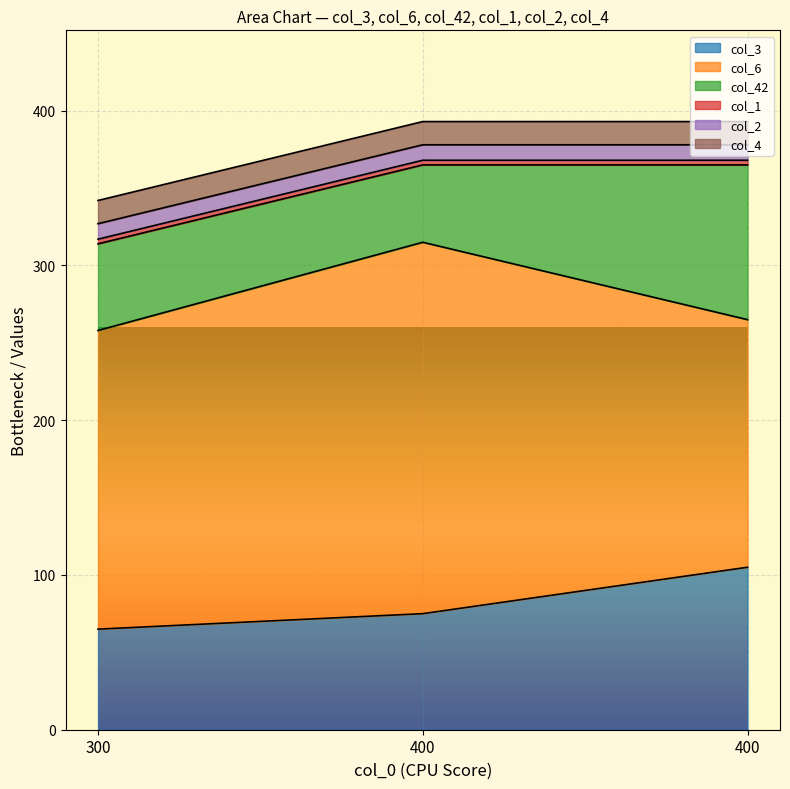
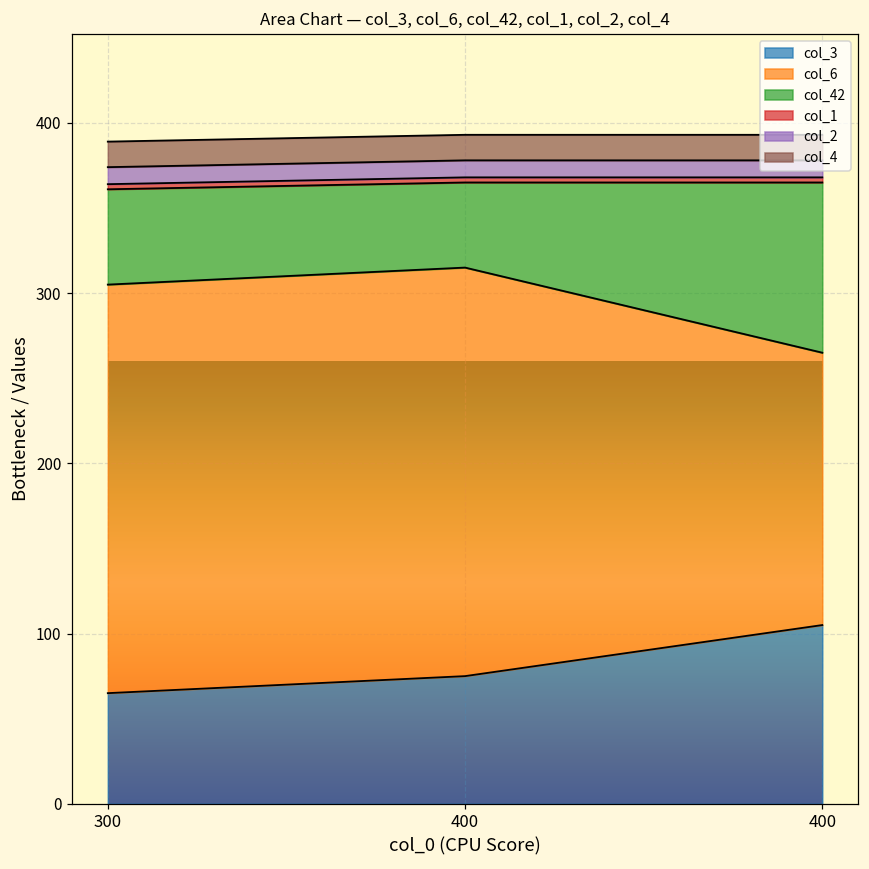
col_6, 300: 193 -> 240
